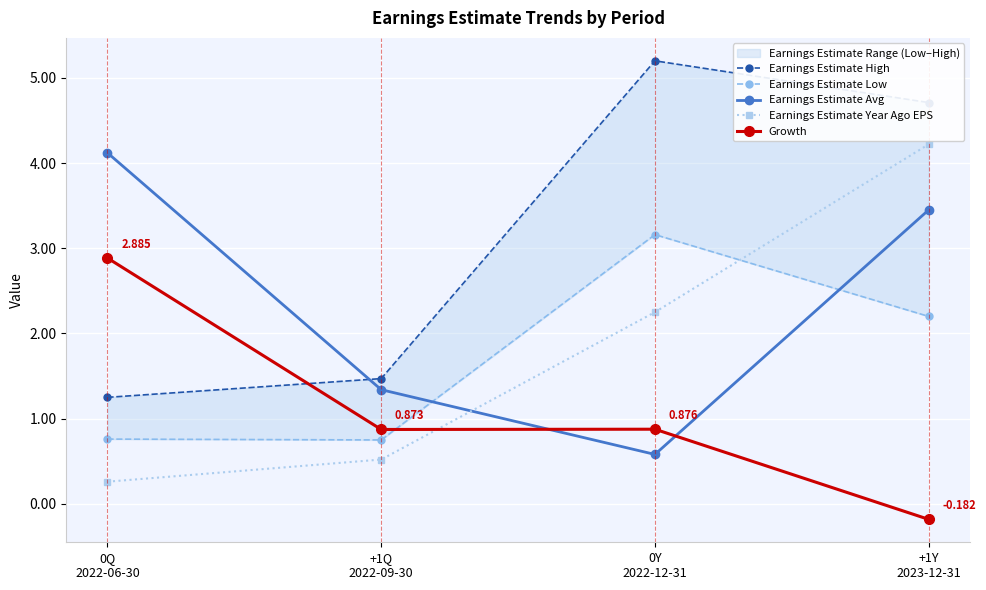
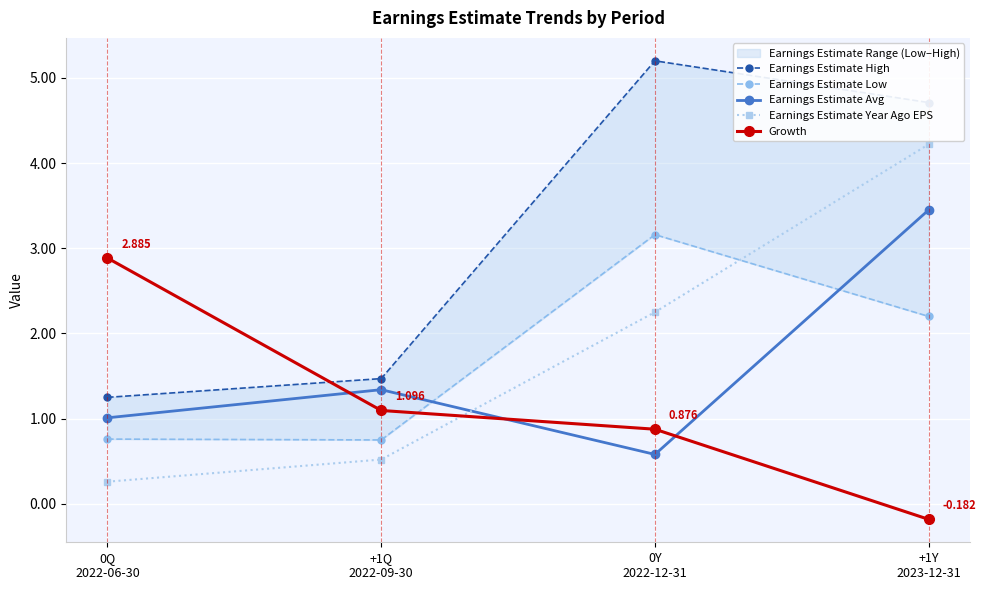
Earnings Estimate Avg, 0Q 2022-06-30: 4.1 -> 1.0
Growth, +1Q 2022-09-30: 0.873 -> 1.096
